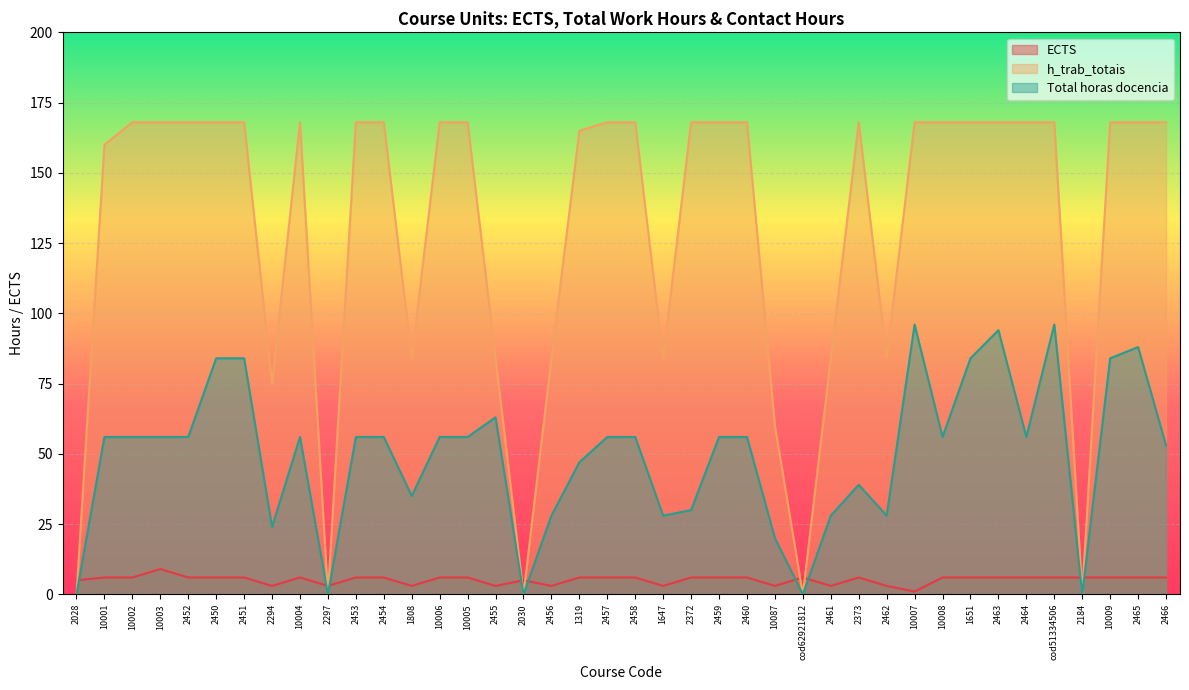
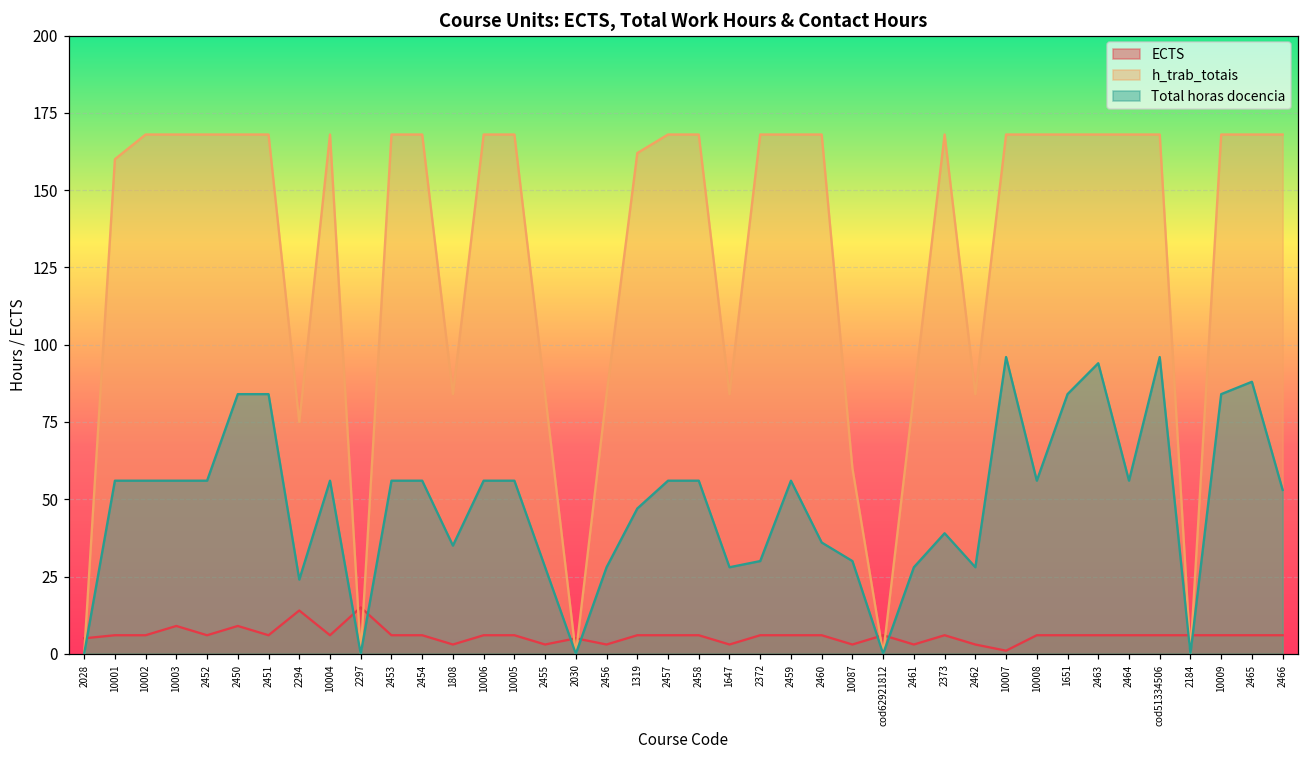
ECTS, 2450: 6 -> 9
ECTS, 2294: 3 -> 14
ECTS, 2297: 3 -> 15
Total horas docencia, 2455: 63 -> 28
h_trab_totais, 1319: 165 -> 162
Total horas docencia, 2460: 56 -> 36
Total horas docencia, 10087: 20 -> 30
